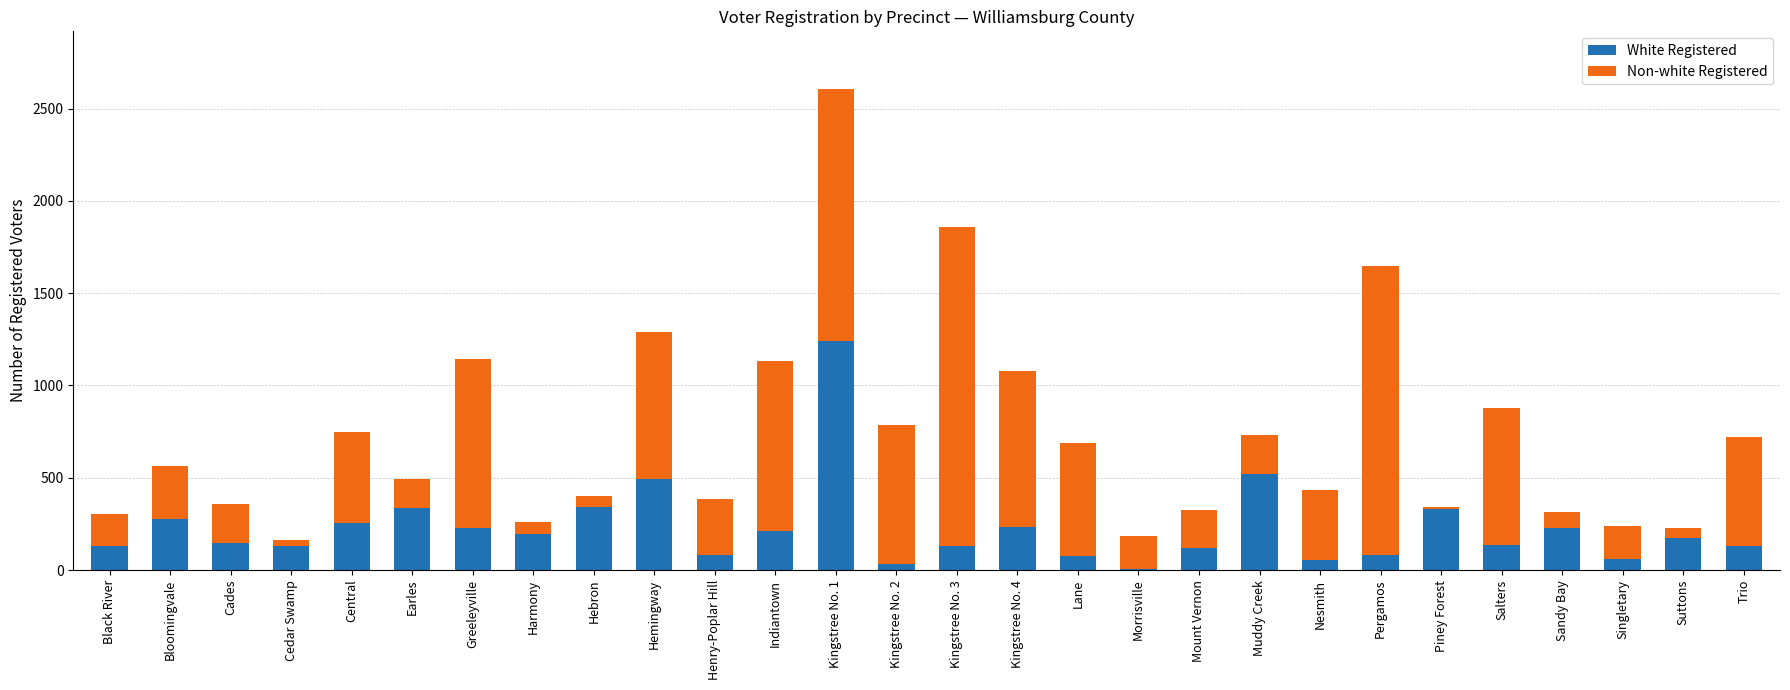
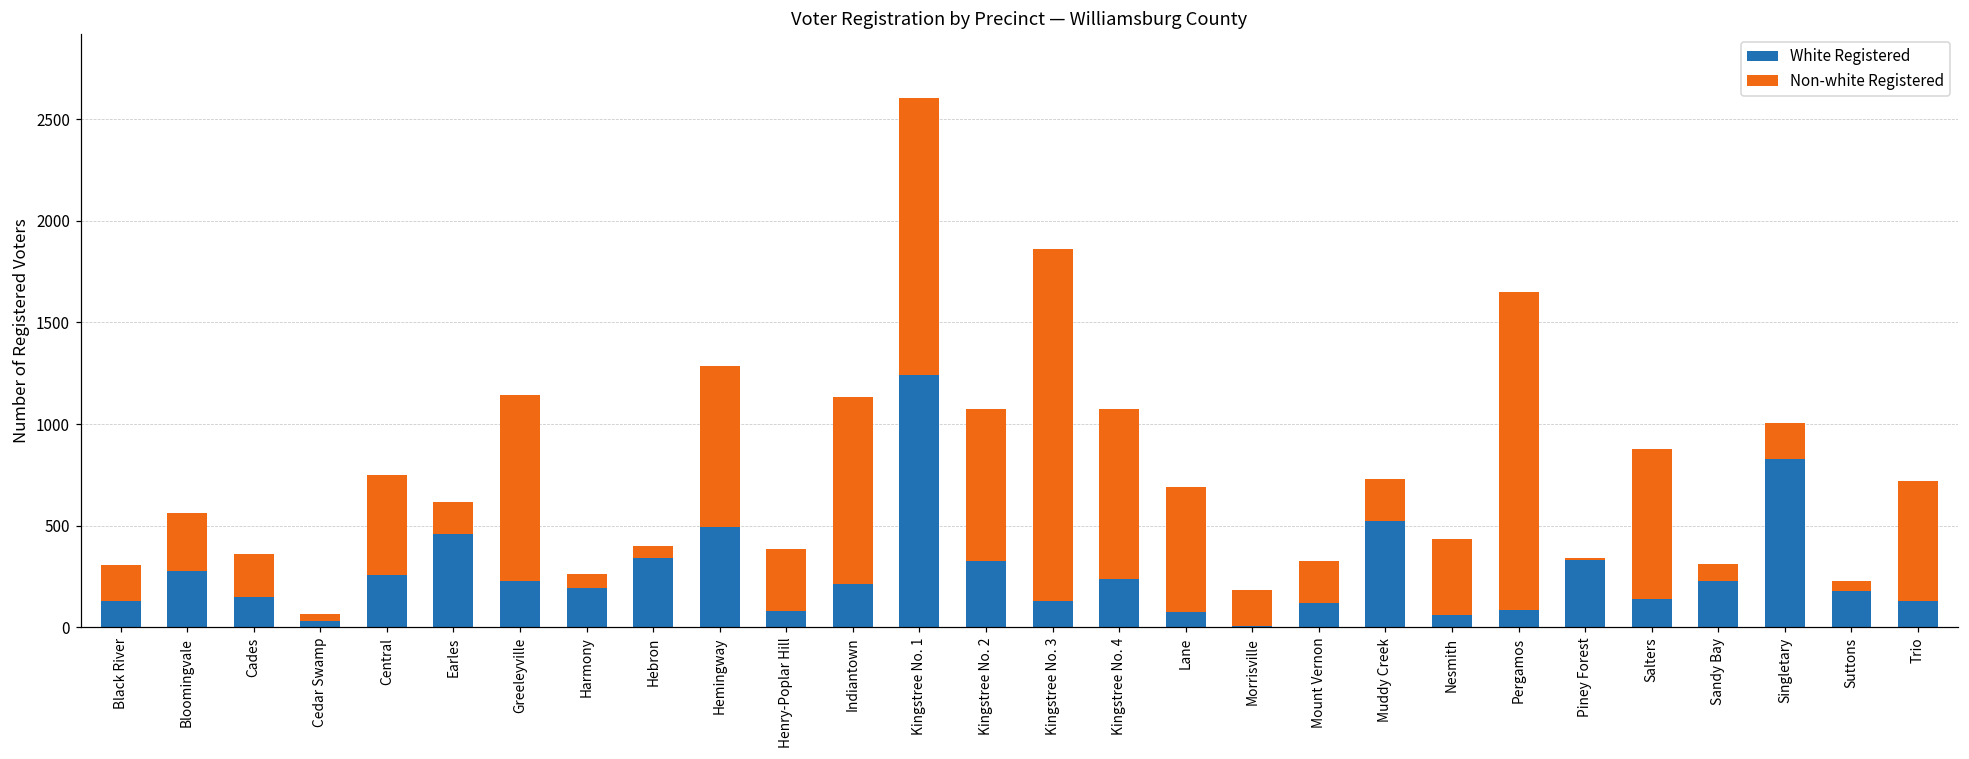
White Registered, Cedar Swamp: 130 -> 30
White Registered, Earles: 330 -> 460
White Registered, Kingstree No. 2: 30 -> 320
White Registered, Singletary: 60 -> 830
